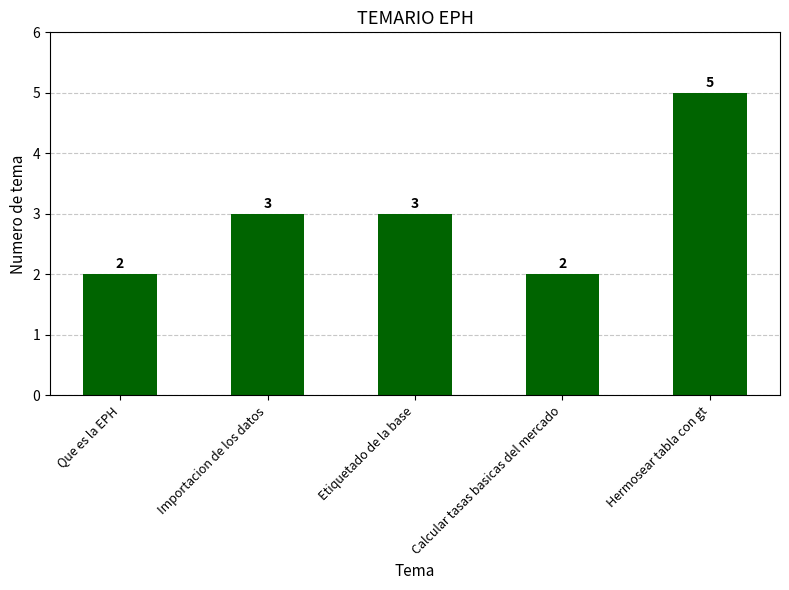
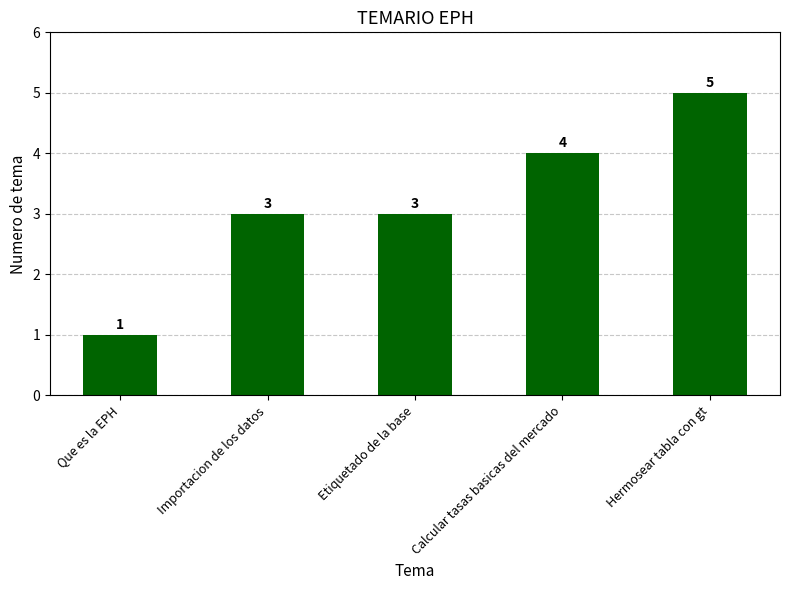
Que es la EPH: 2 -> 1
Calcular tasas basicas del mercado: 2 -> 4
